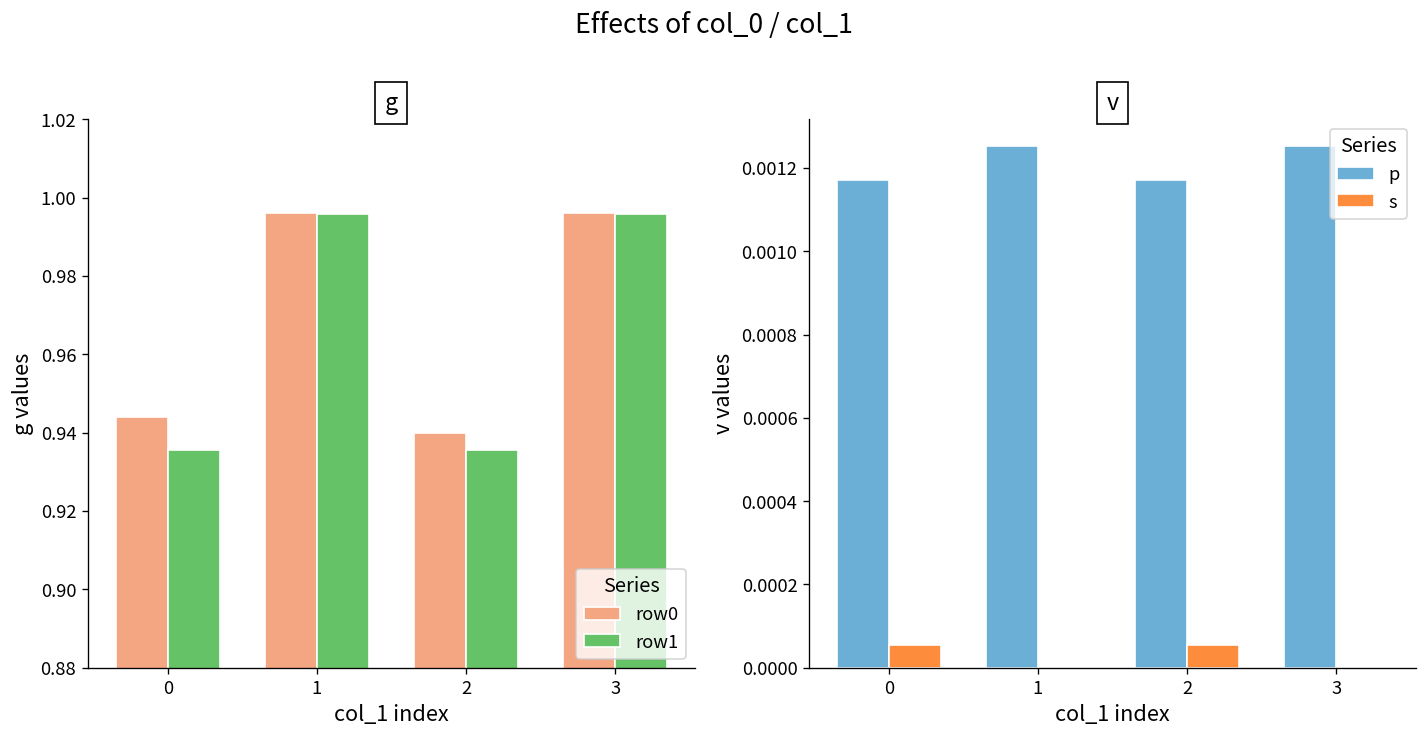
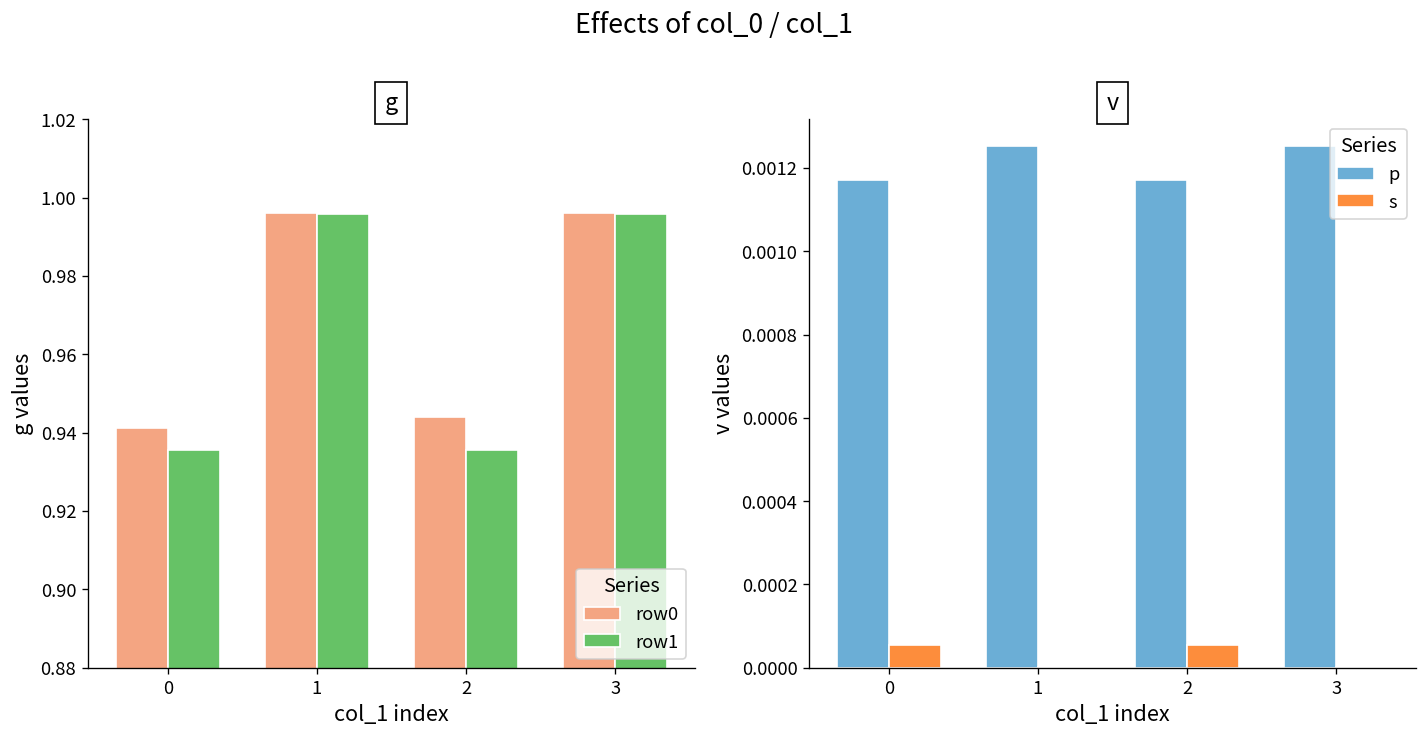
g, row0, 0: 0.944 -> 0.941
g, row0, 2: 0.940 -> 0.944
